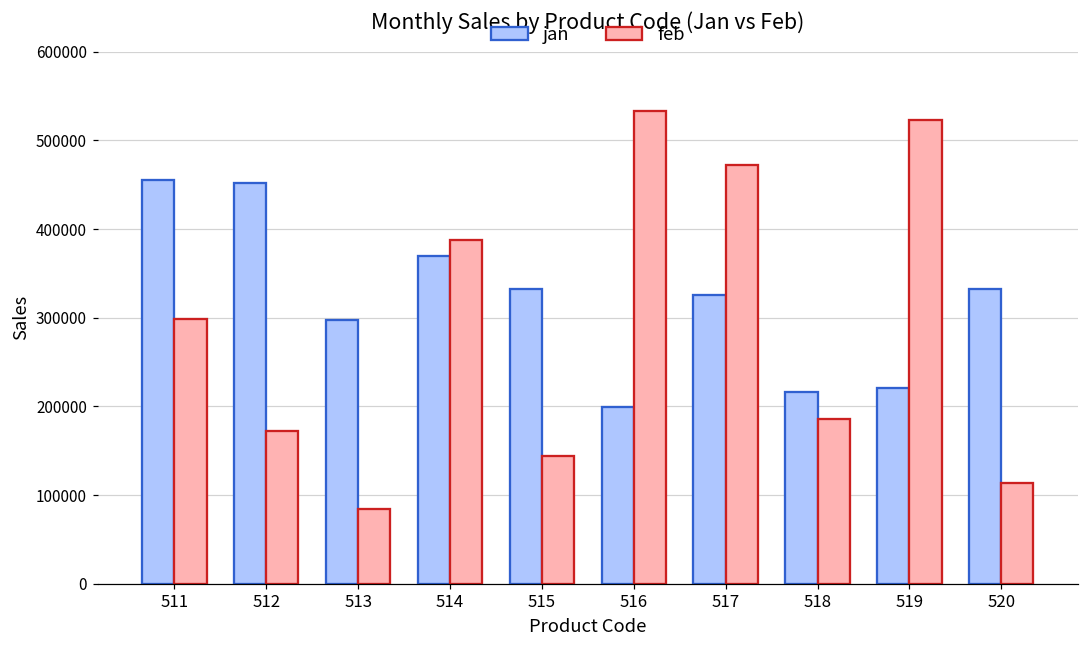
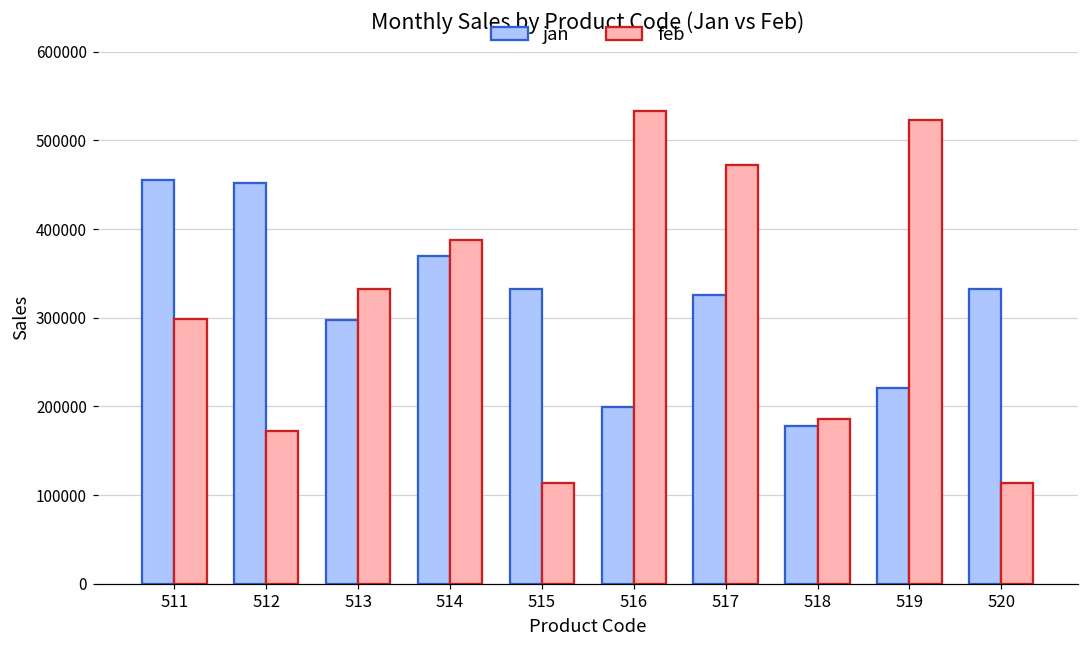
feb, 513: 80000 -> 330000
feb, 515: 140000 -> 110000
jan, 518: 220000 -> 180000
